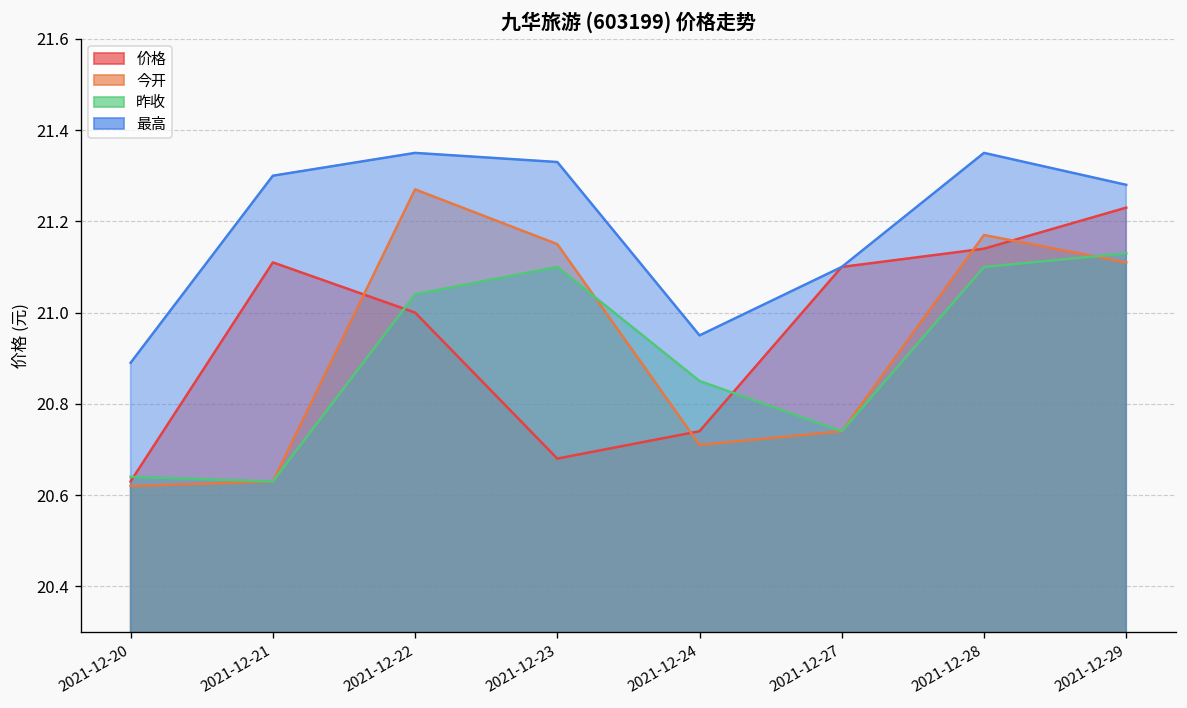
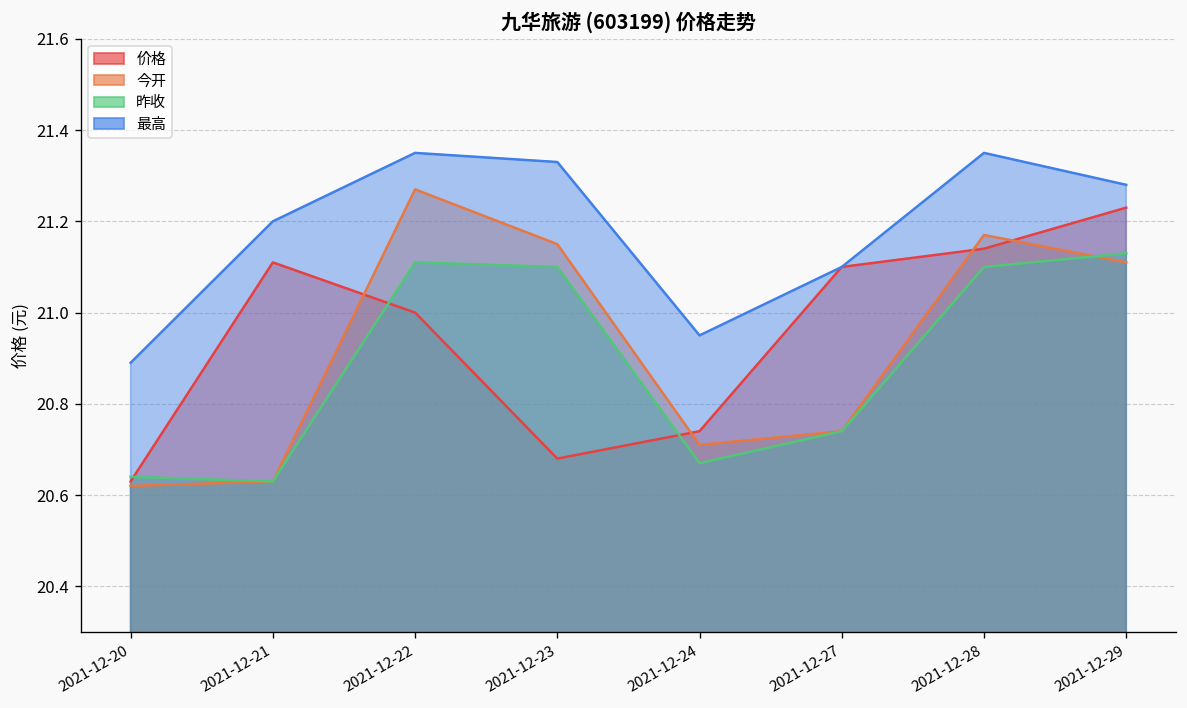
最高, 2021-12-21: 21.3 -> 21.2
昨收, 2021-12-22: 21.04 -> 21.11
昨收, 2021-12-24: 20.85 -> 20.67
